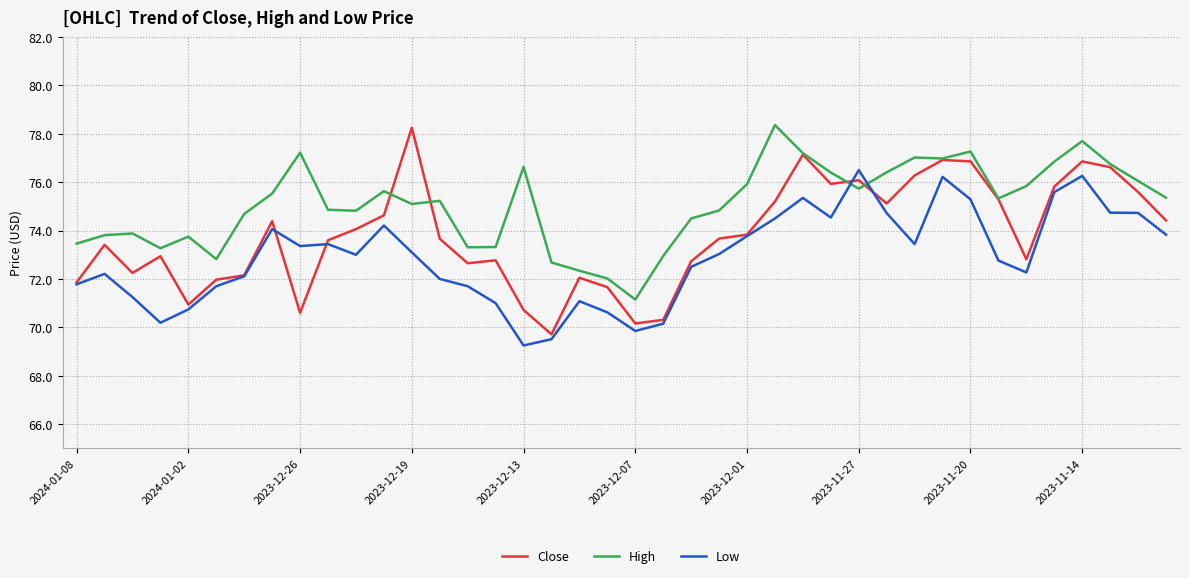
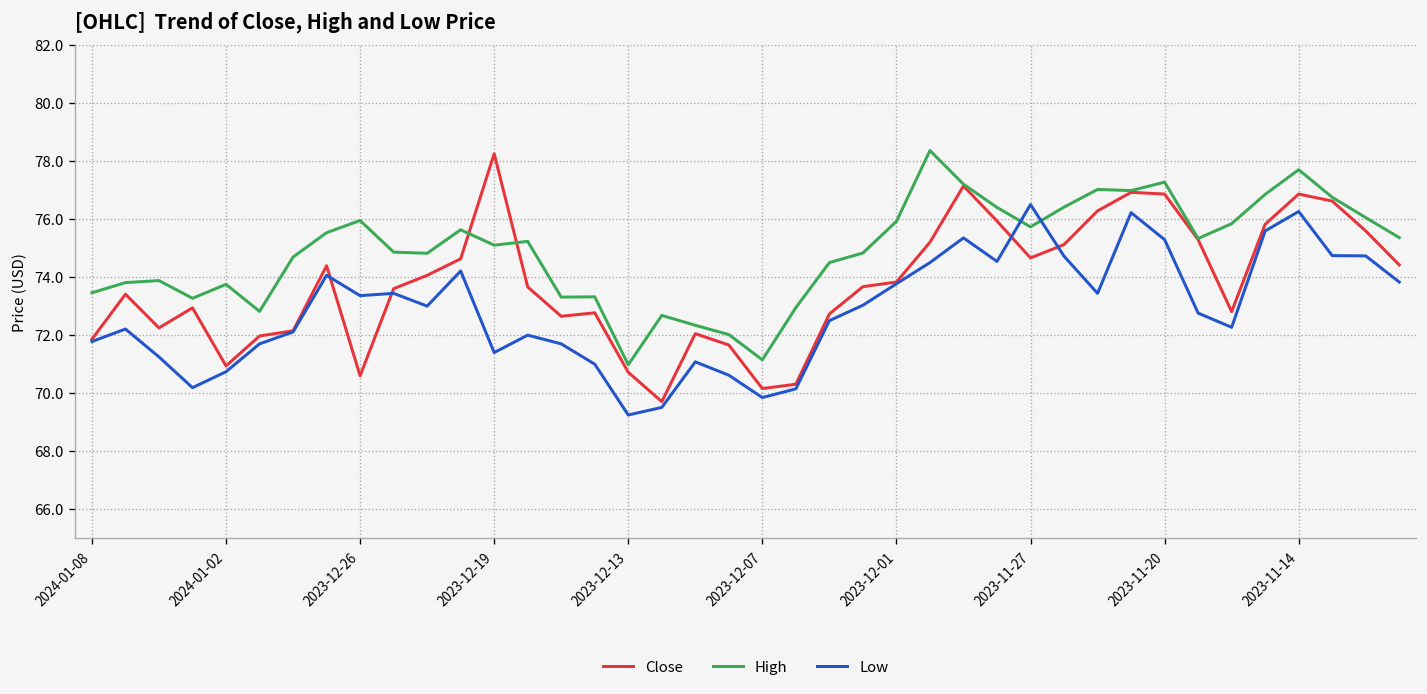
High, 2023-12-26: 77.2 -> 76.0
Low, 2023-12-19: 73.1 -> 71.4
High, 2023-12-13: 76.6 -> 71.0
Close, 2023-11-27: 76.1 -> 74.7
